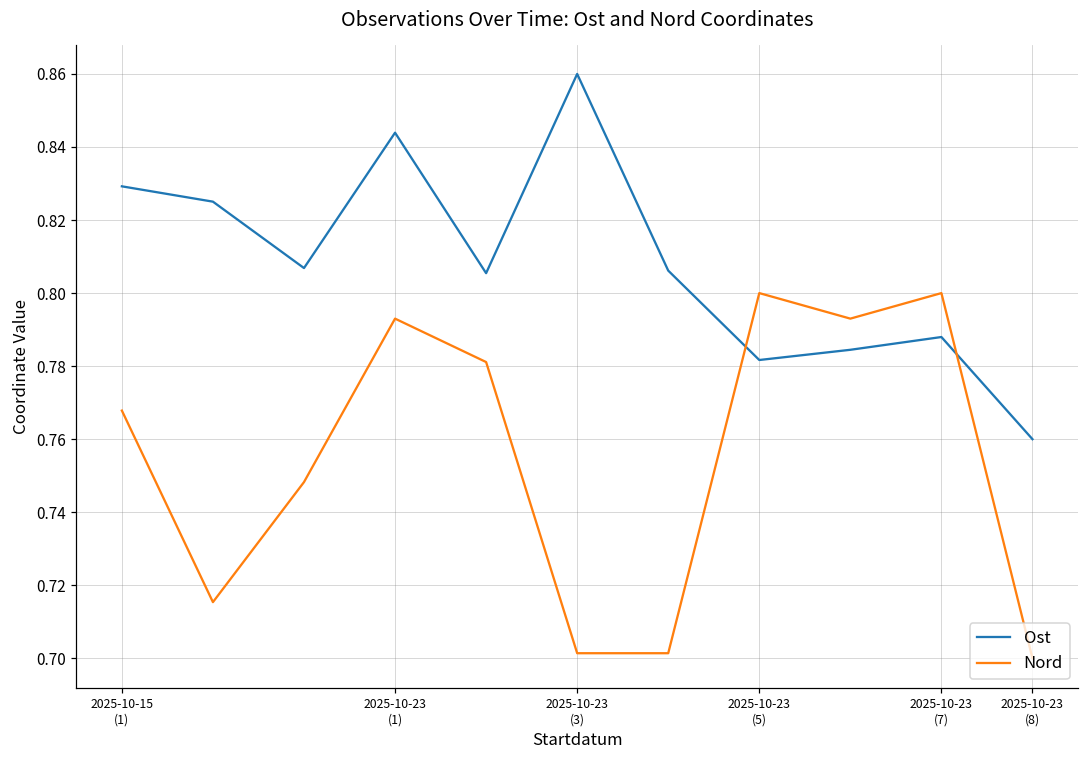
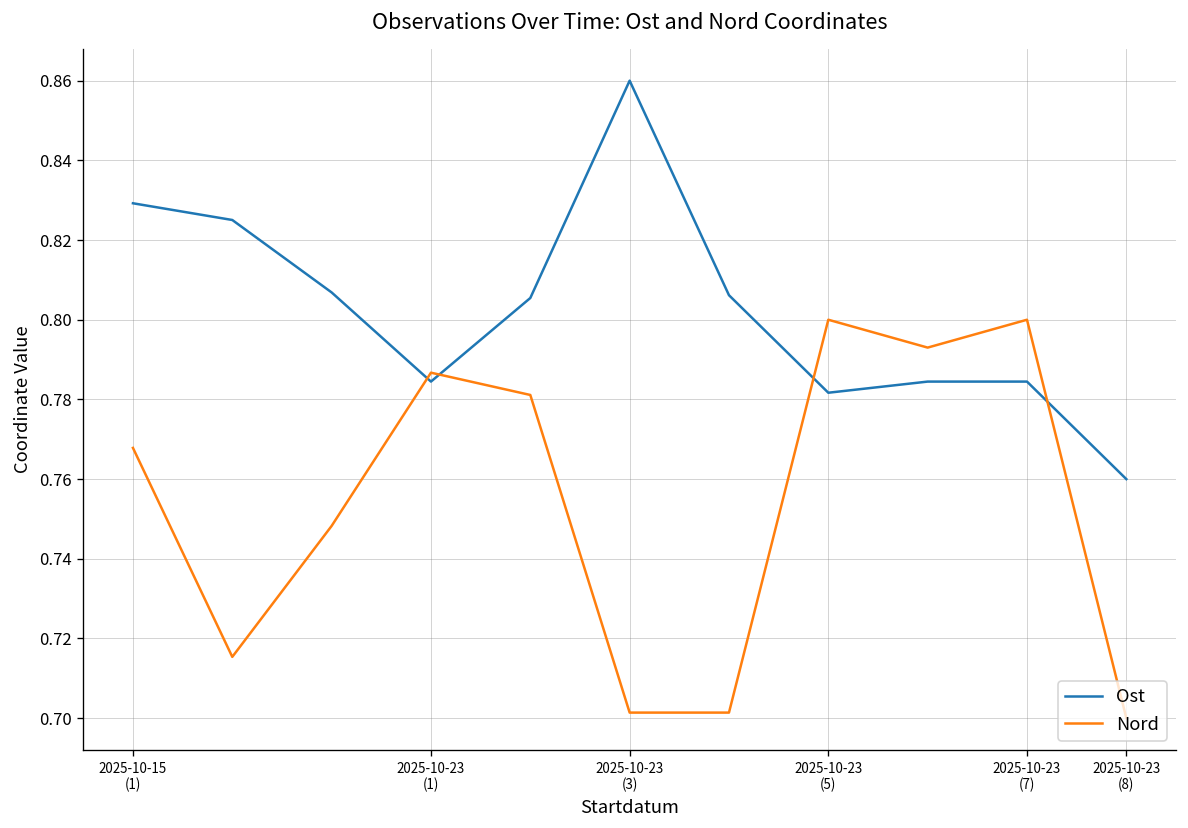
Ost, 2025-10-23 (1): 0.844 -> 0.784
Nord, 2025-10-23 (1): 0.793 -> 0.787
Ost, 2025-10-23 (7): 0.788 -> 0.784
